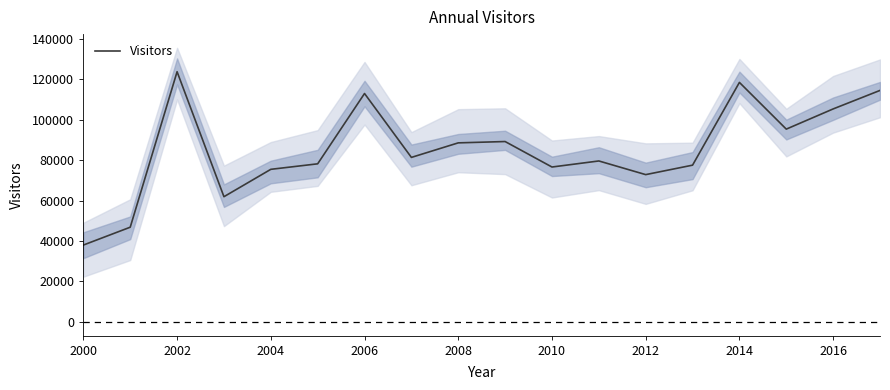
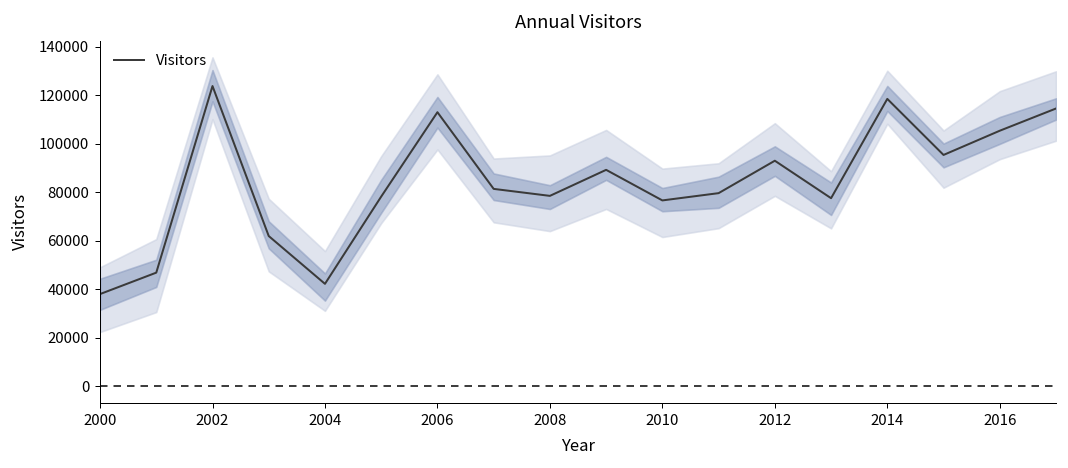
Visitors, 2004: 75000 -> 42000
Visitors, 2008: 89000 -> 78000
Visitors, 2012: 73000 -> 93000
